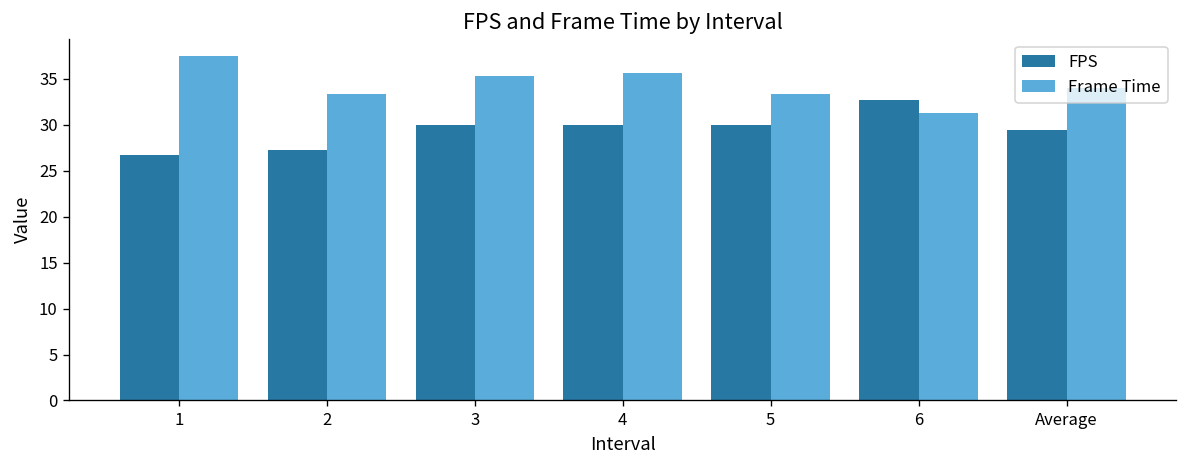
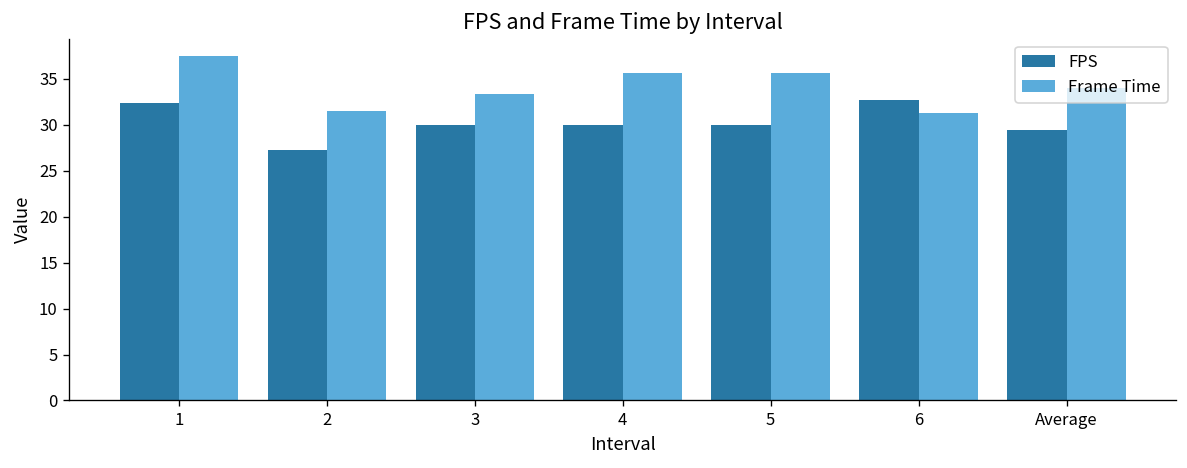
FPS, 1: 27 -> 32
Frame Time, 2: 33 -> 32
Frame Time, 3: 35 -> 33
Frame Time, 5: 33 -> 36
